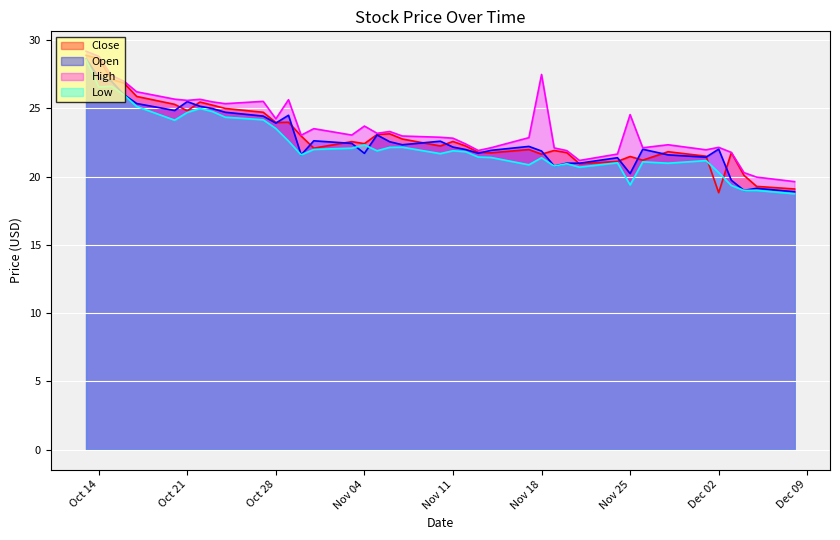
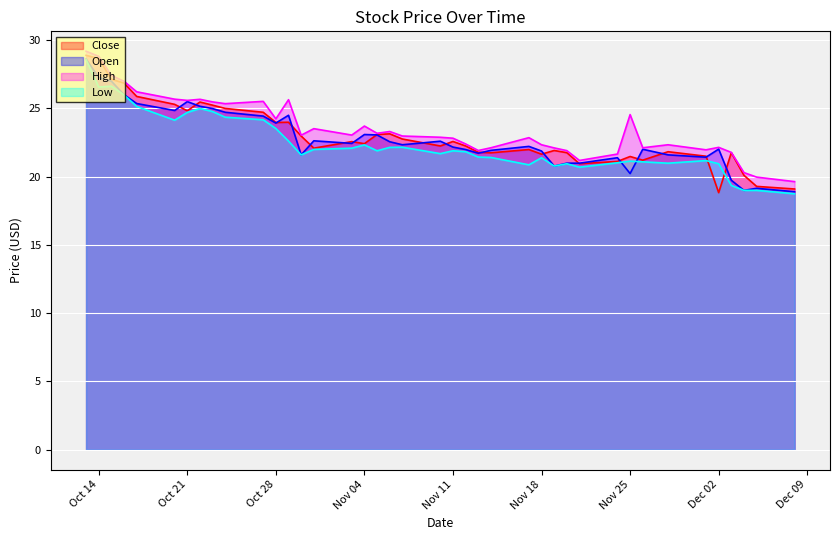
Open, Nov 04: 21.7 -> 23.1
High, Nov 18: 27.5 -> 22.3
Low, Nov 25: 19.4 -> 21.1
Low, Dec 02: 20.3 -> 21.0
